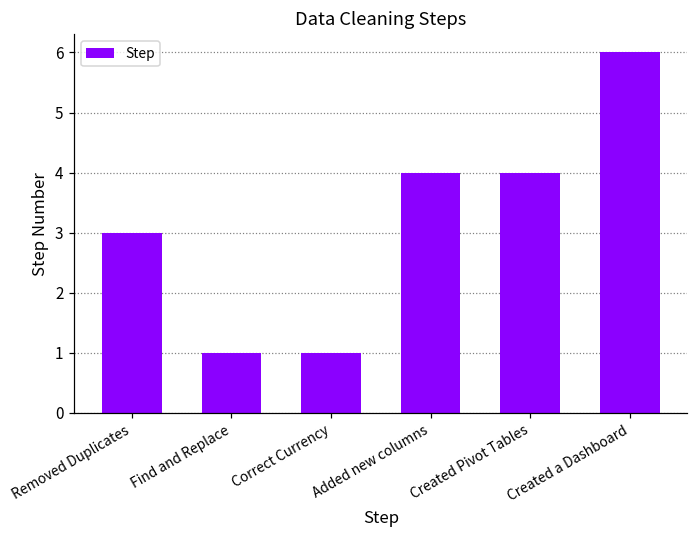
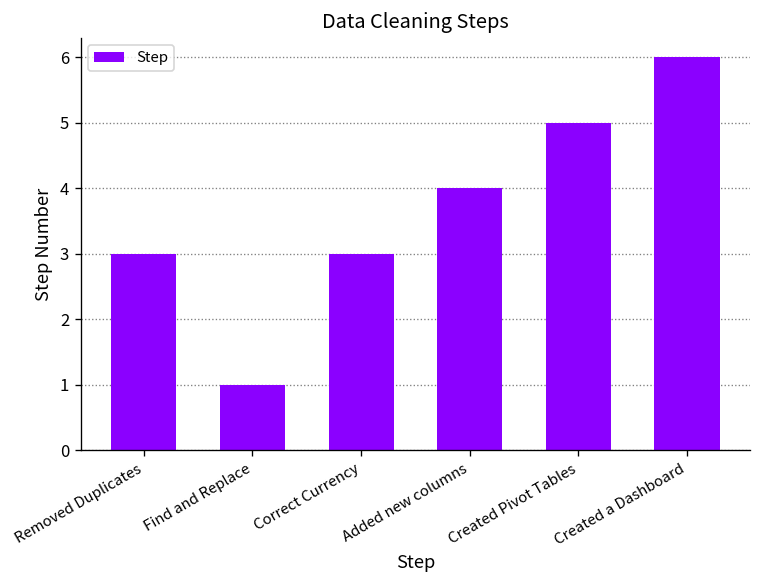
Correct Currency: 1 -> 3
Created Pivot Tables: 4 -> 5
